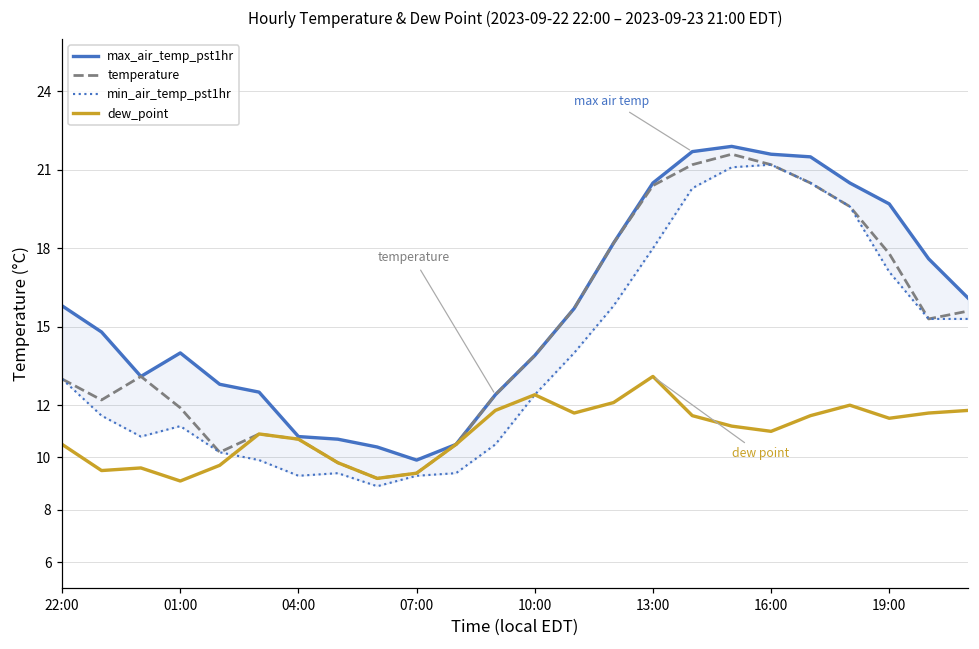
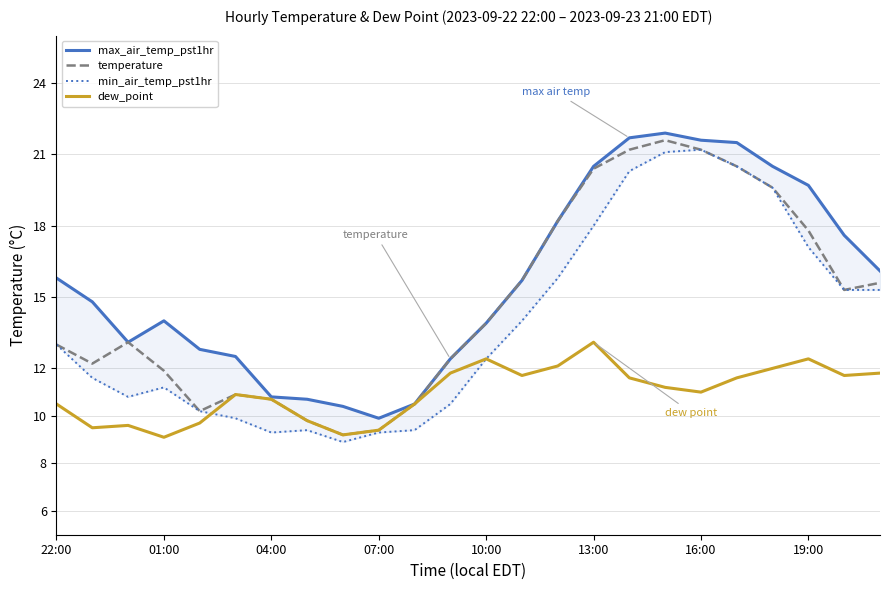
dew_point, 19:00: 11.5 -> 12.4
